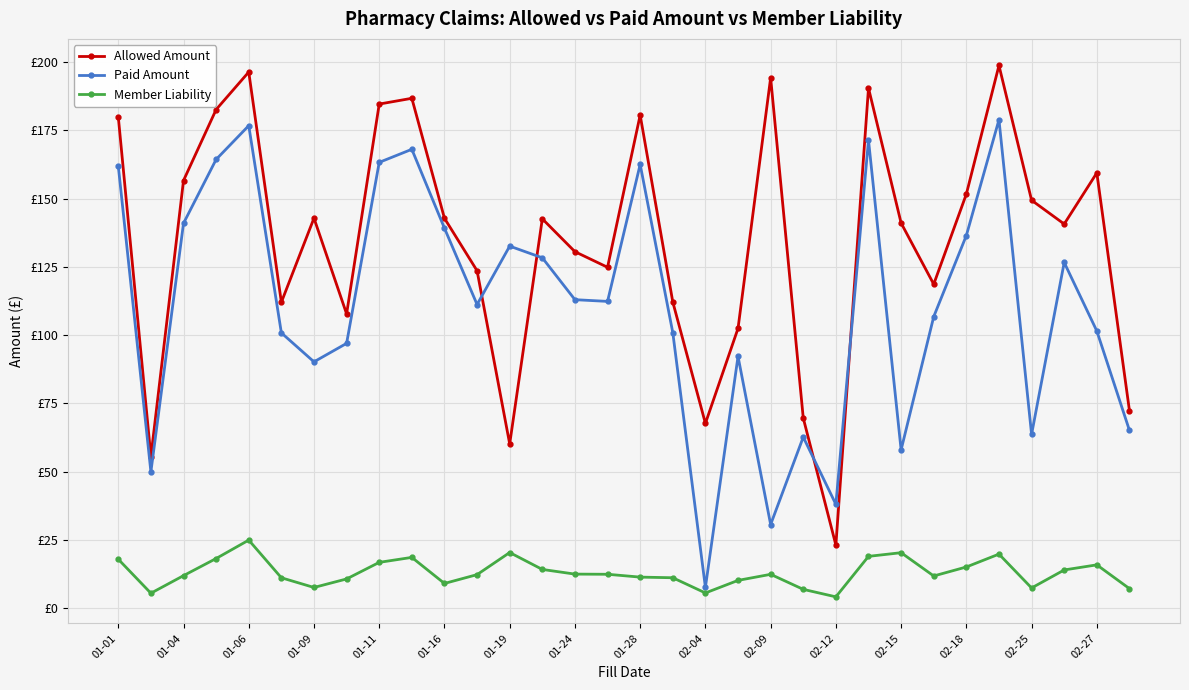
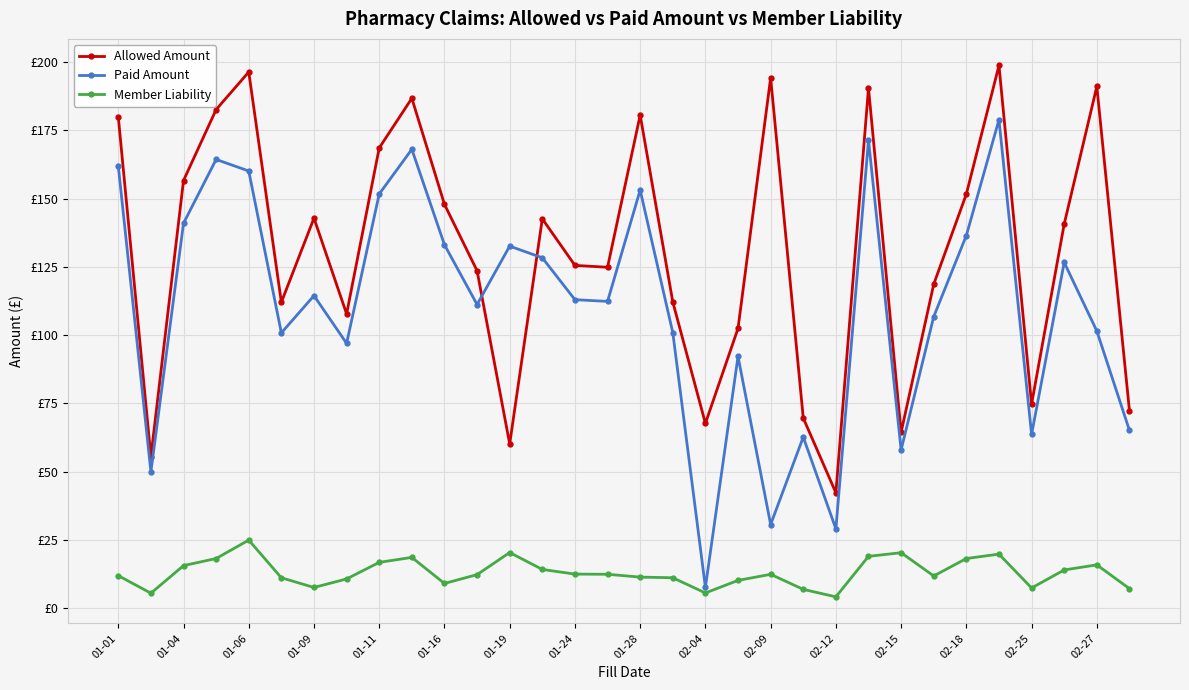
Member Liability, 01-01: £18 -> £12
Member Liability, 01-04: £12 -> £16
Paid Amount, 01-06: £177 -> £160
Paid Amount, 01-09: £90 -> £114
Allowed Amount, 01-11: £185 -> £169
Paid Amount, 01-11: £163 -> £152
Allowed Amount, 01-16: £143 -> £148
Paid Amount, 01-16: £139 -> £133
Allowed Amount, 01-24: £131 -> £126
Paid Amount, 01-28: £163 -> £153
Allowed Amount, 02-12: £23 -> £42
Paid Amount, 02-12: £38 -> £29
Allowed Amount, 02-15: £141 -> £64
Member Liability, 02-18: £15 -> £18
Allowed Amount, 02-25: £149 -> £75
Allowed Amount, 02-27: £159 -> £191
